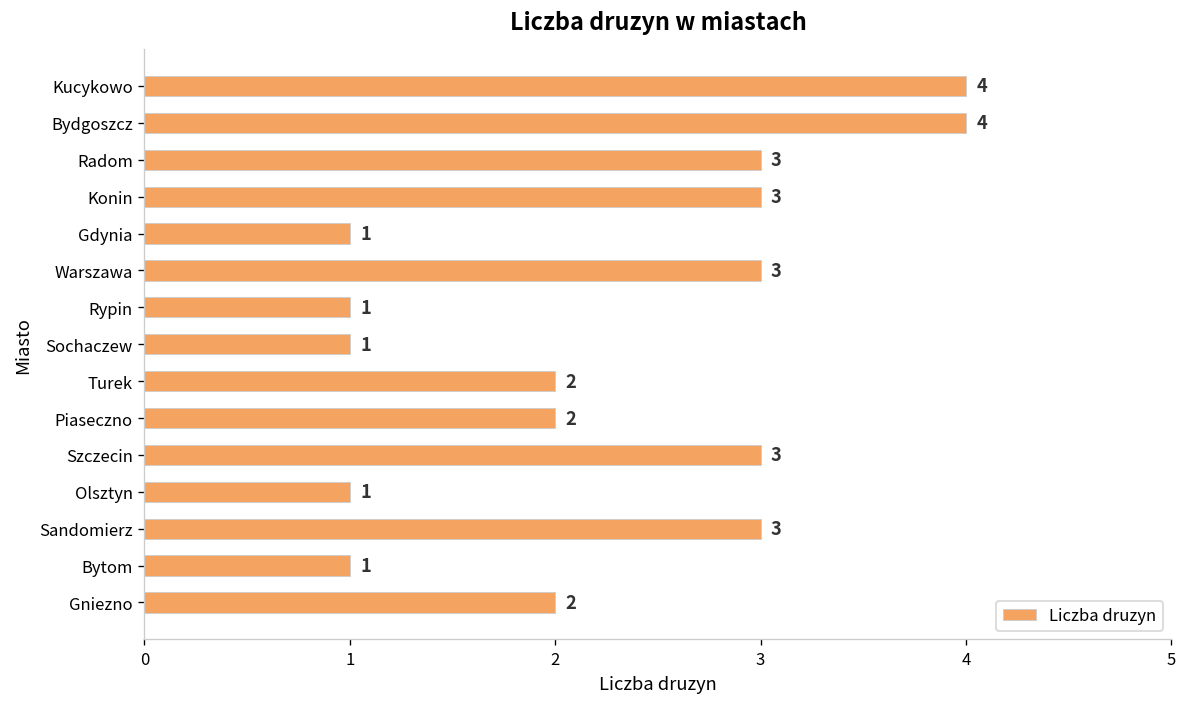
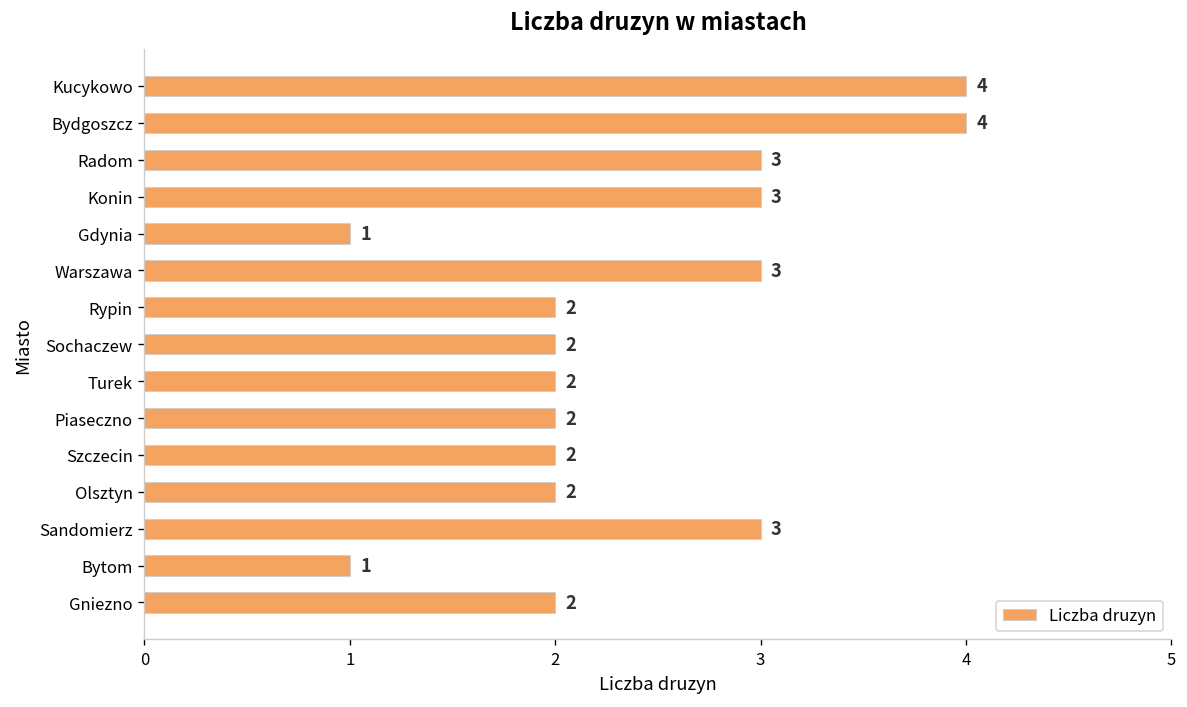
Rypin: 1 -> 2
Sochaczew: 1 -> 2
Szczecin: 3 -> 2
Olsztyn: 1 -> 2
